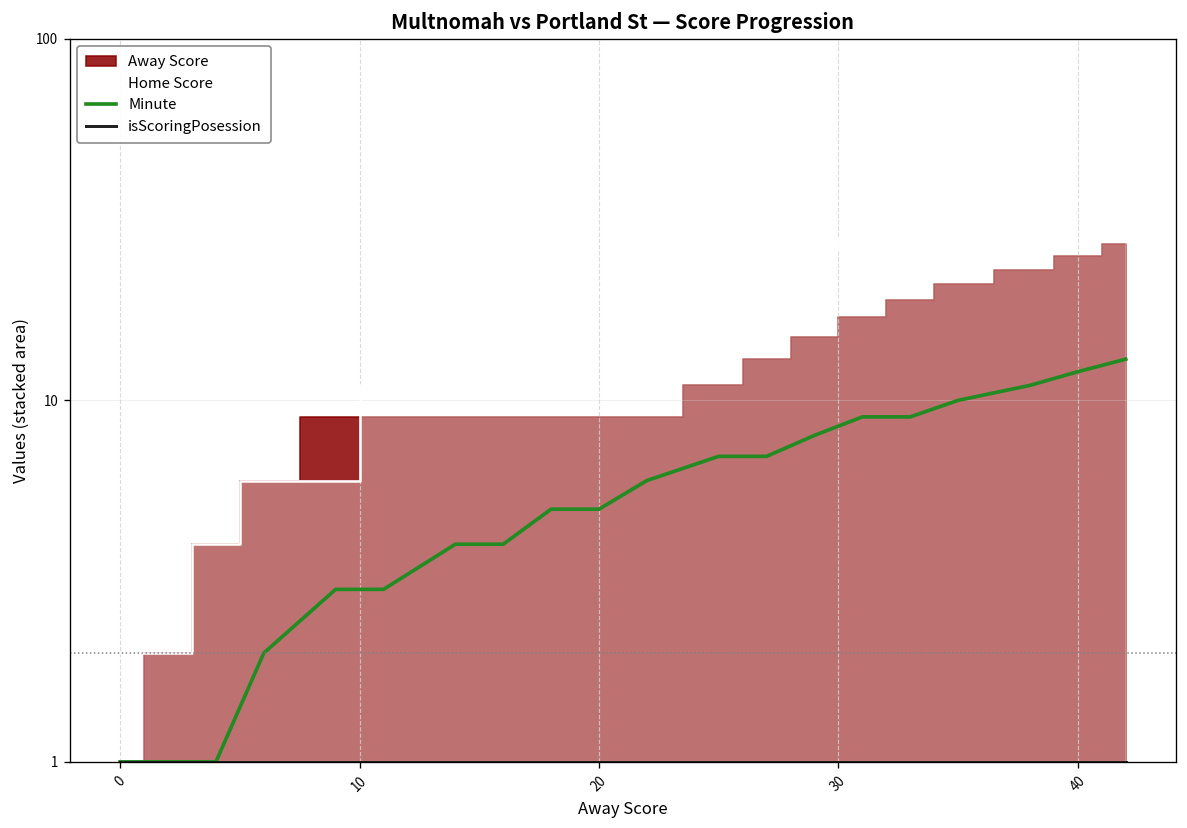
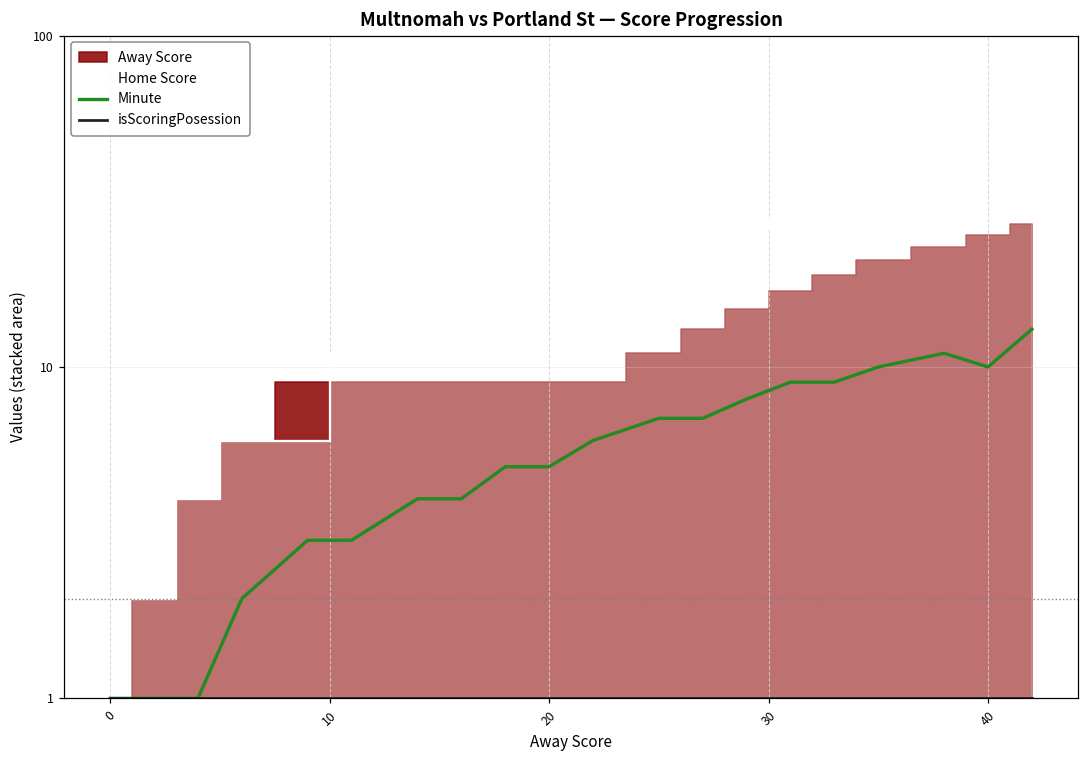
Minute, 40: 12 -> 10
